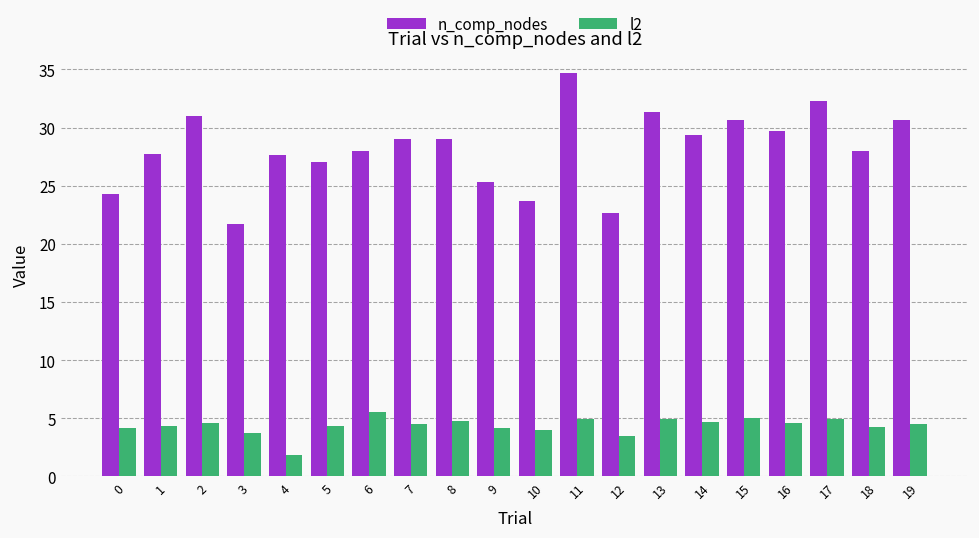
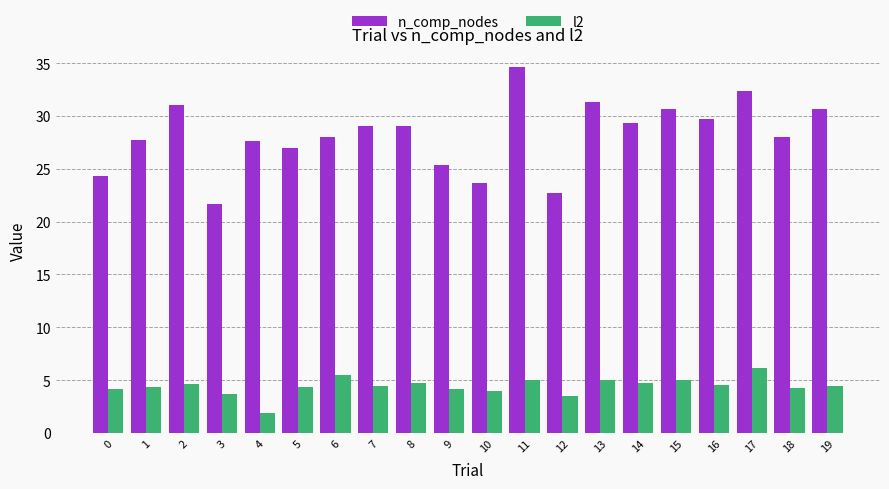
l2, 17: 4.9 -> 6.2
